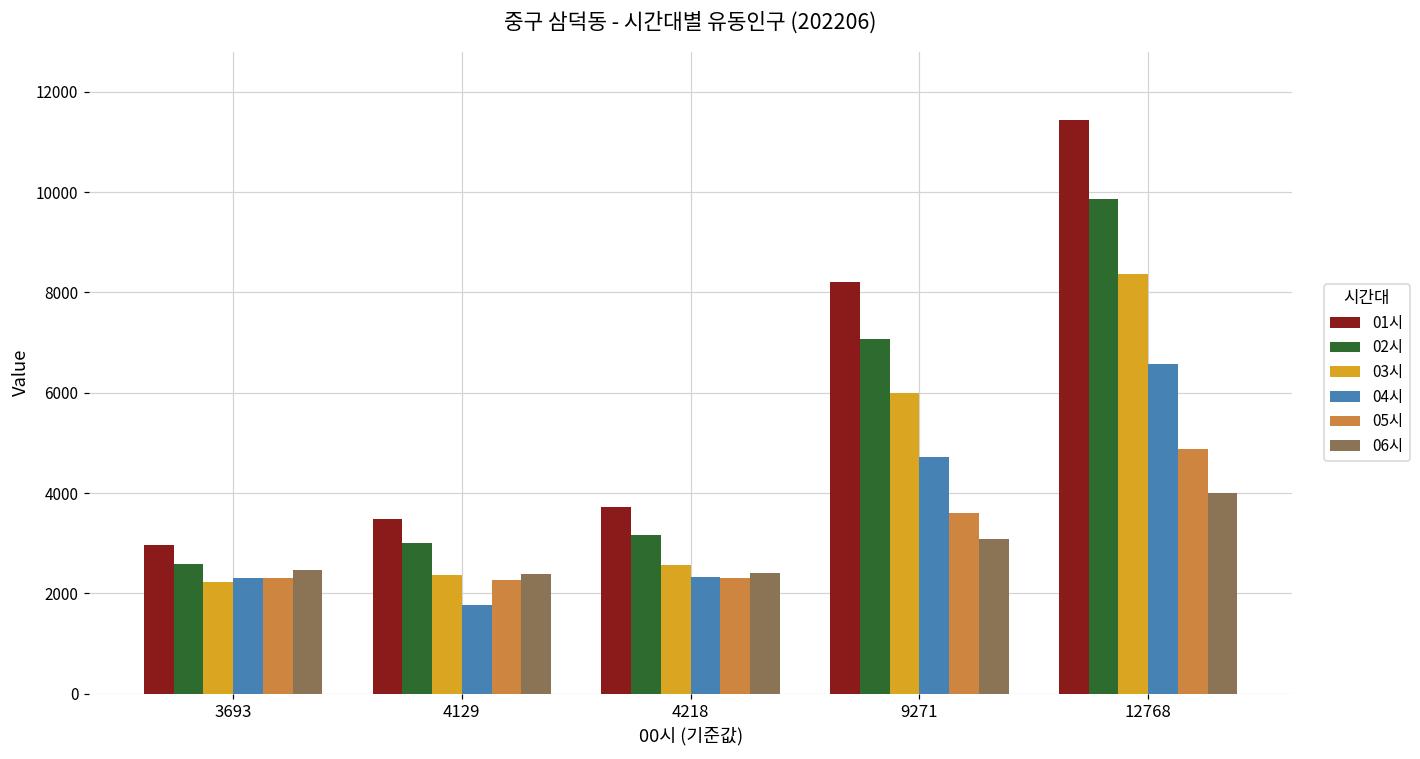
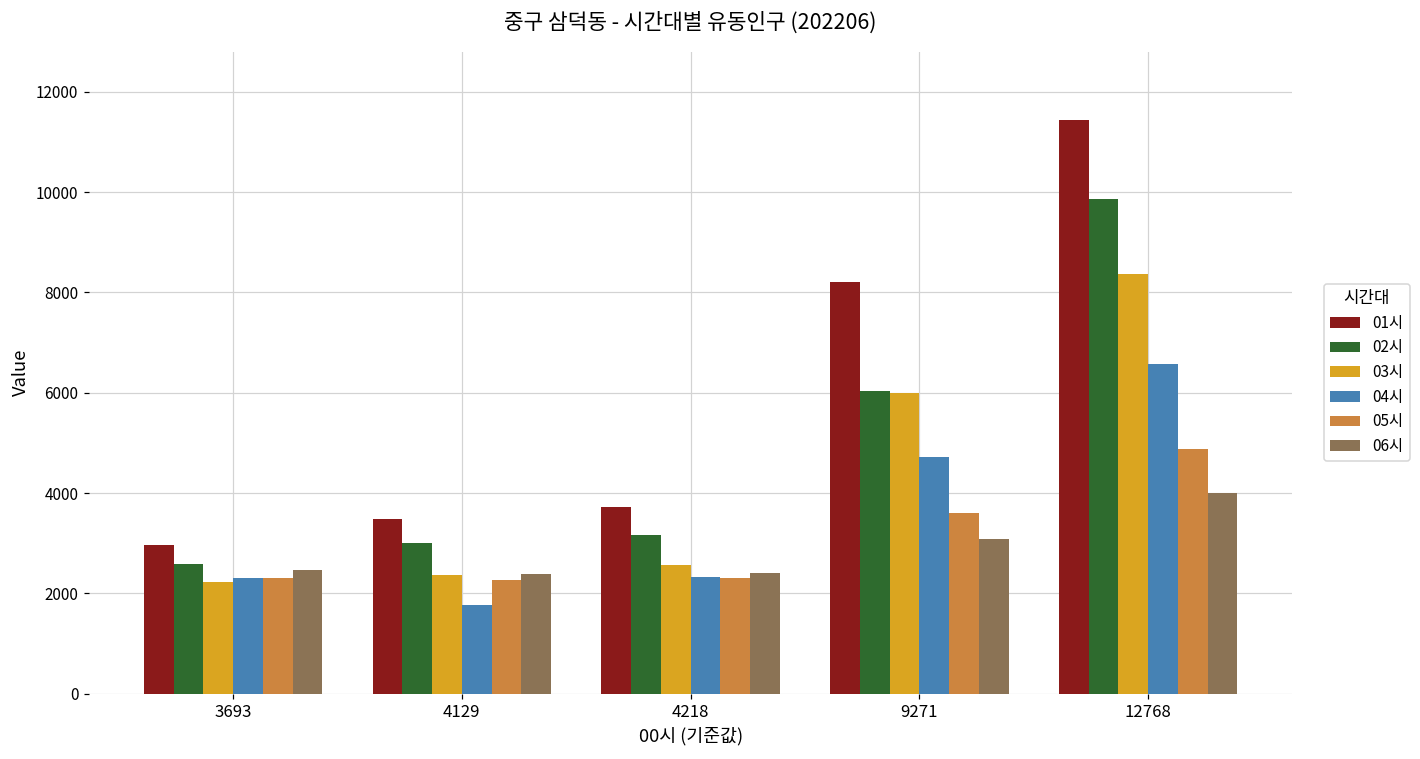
02시, 9271: 7100 -> 6000
